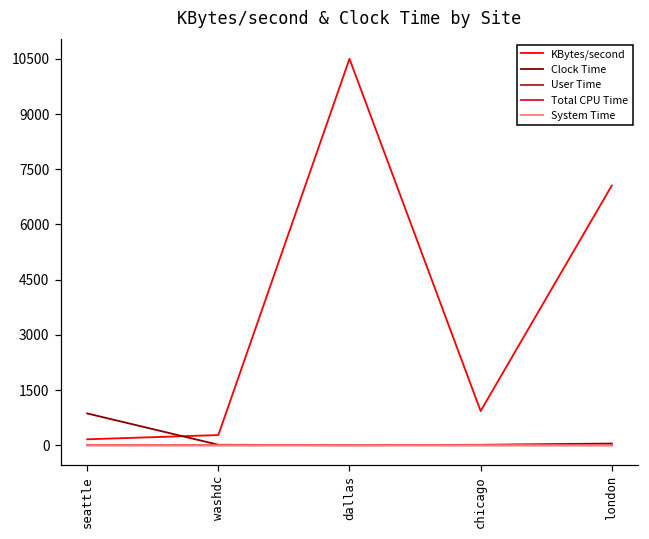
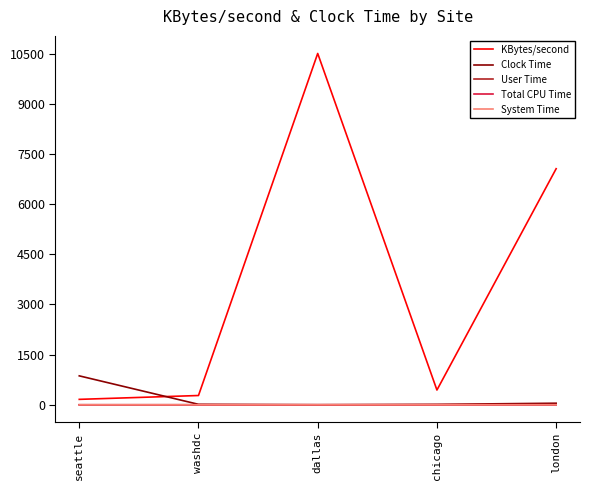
KBytes/second, chicago: 900 -> 400
